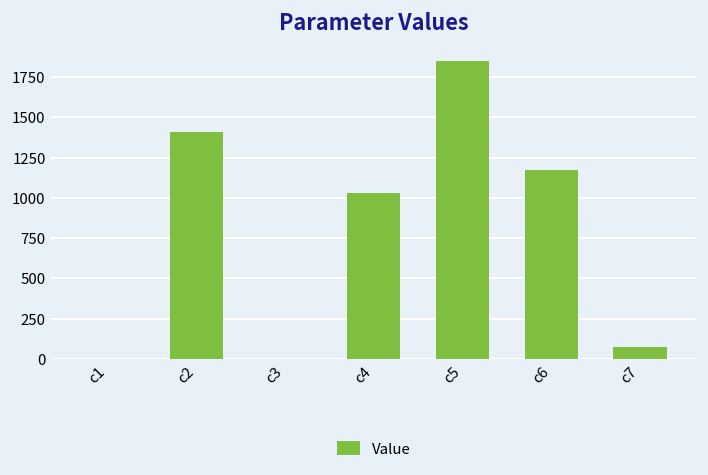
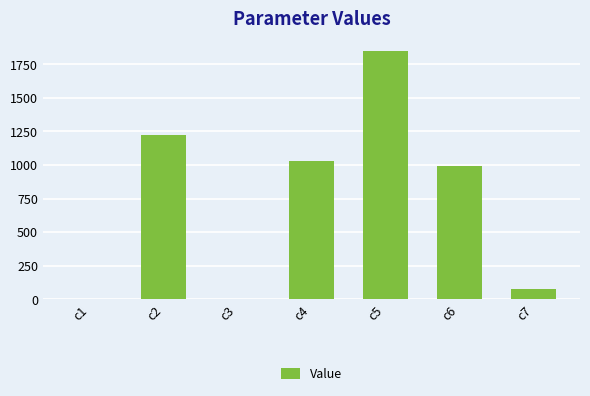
c2: 1410 -> 1220
c6: 1170 -> 1000
